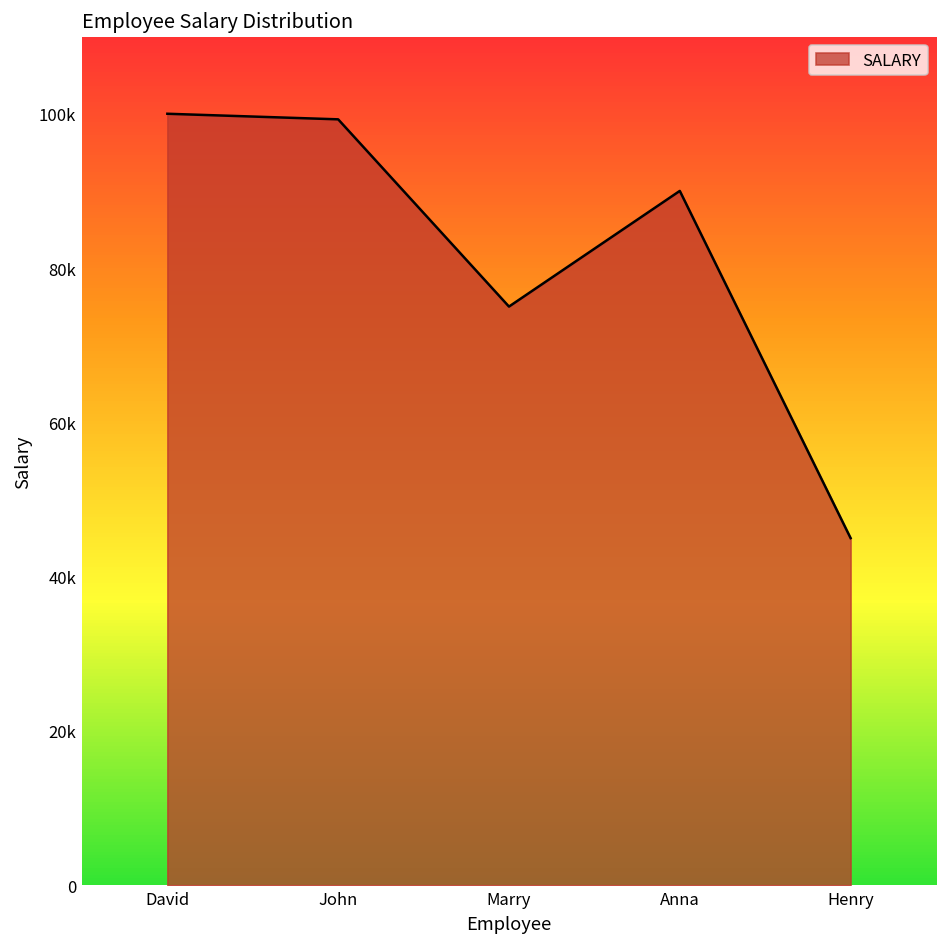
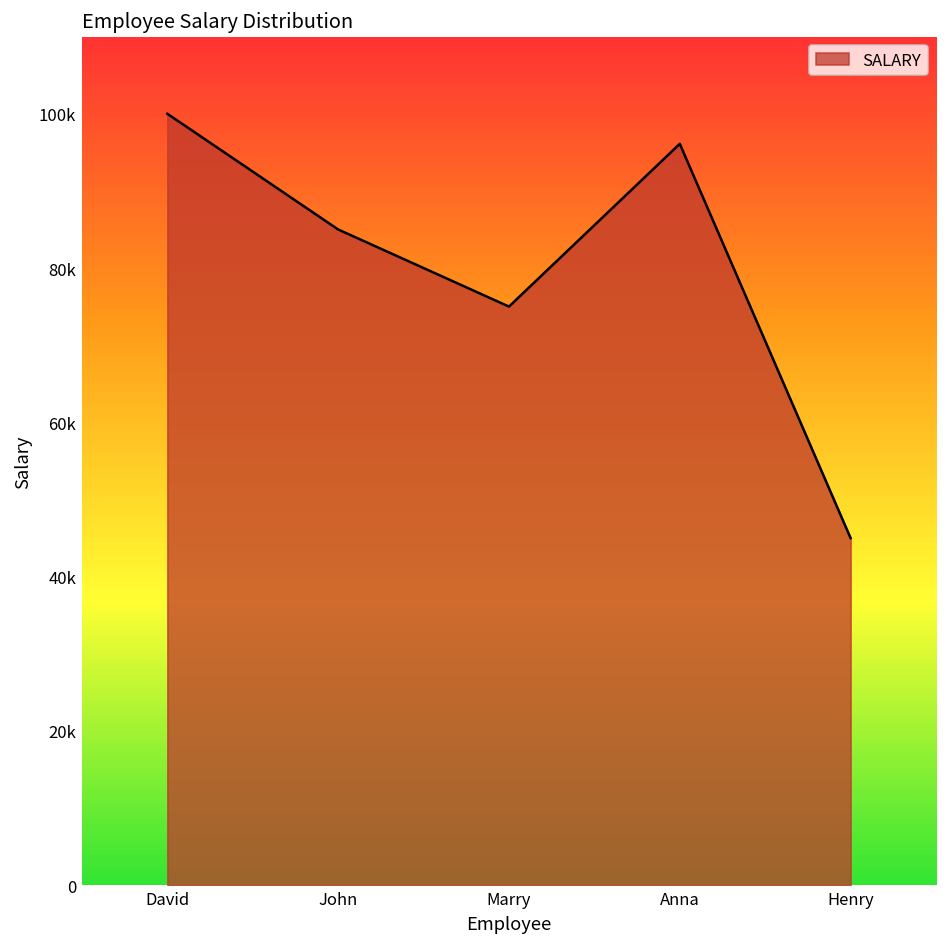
John: 99000 -> 85000
Anna: 90000 -> 96000
